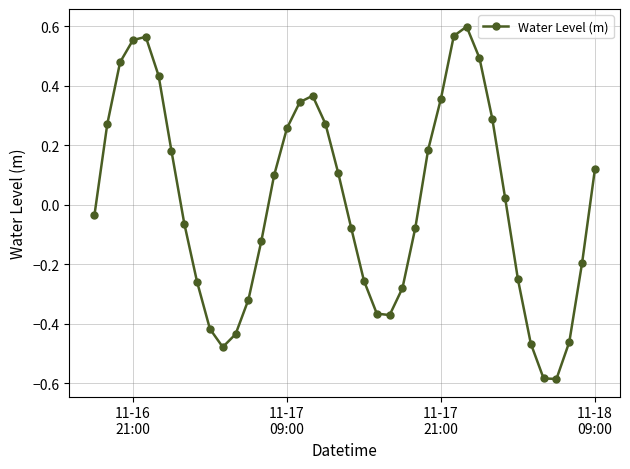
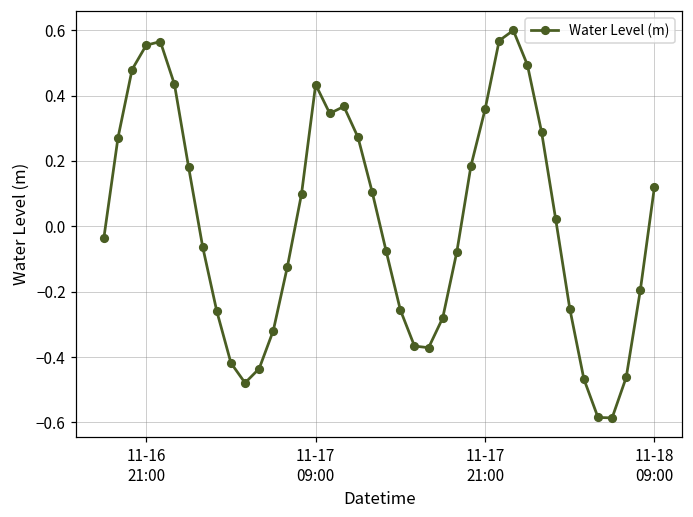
11-17 09:00: 0.26 -> 0.43
